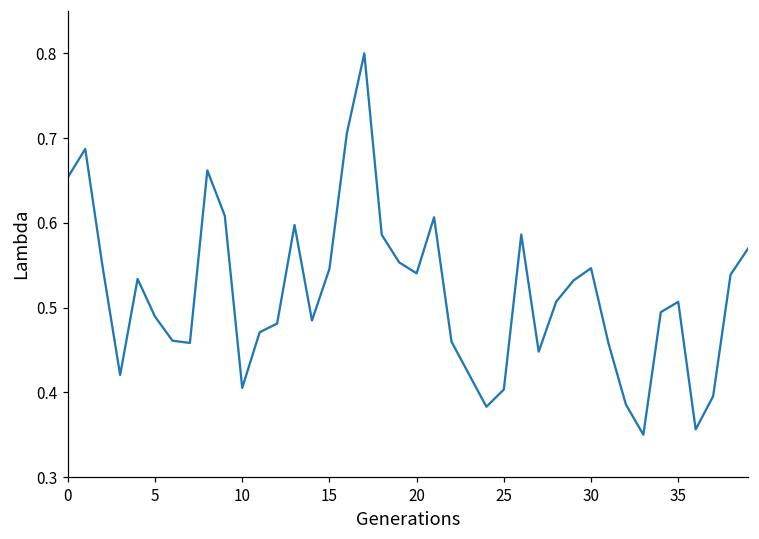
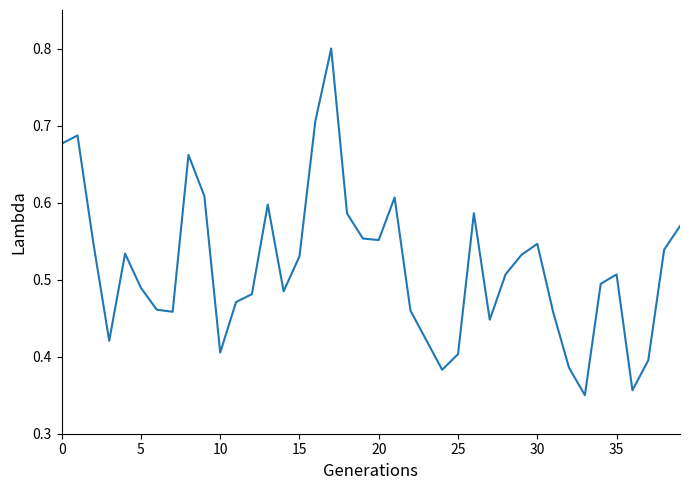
0: 0.65 -> 0.68
15: 0.55 -> 0.53
20: 0.54 -> 0.55
